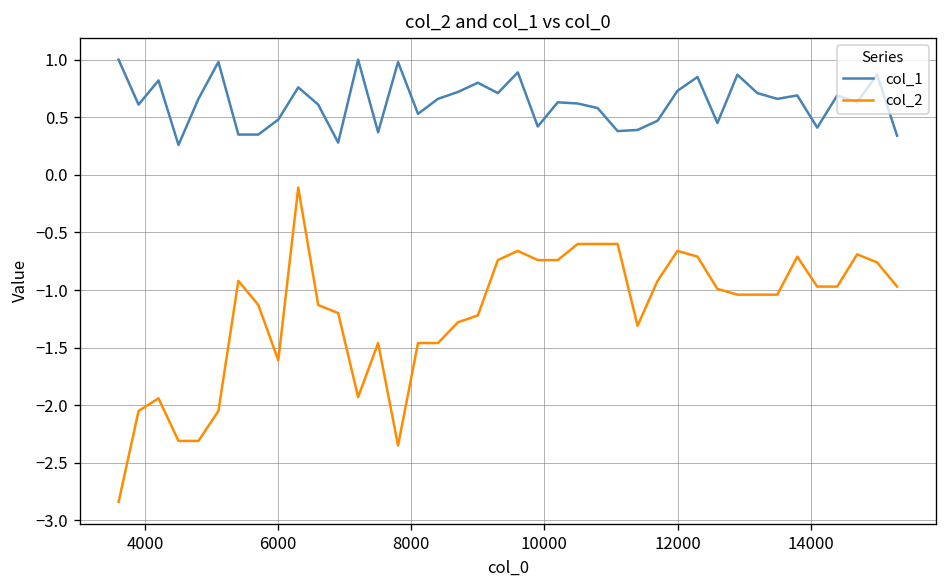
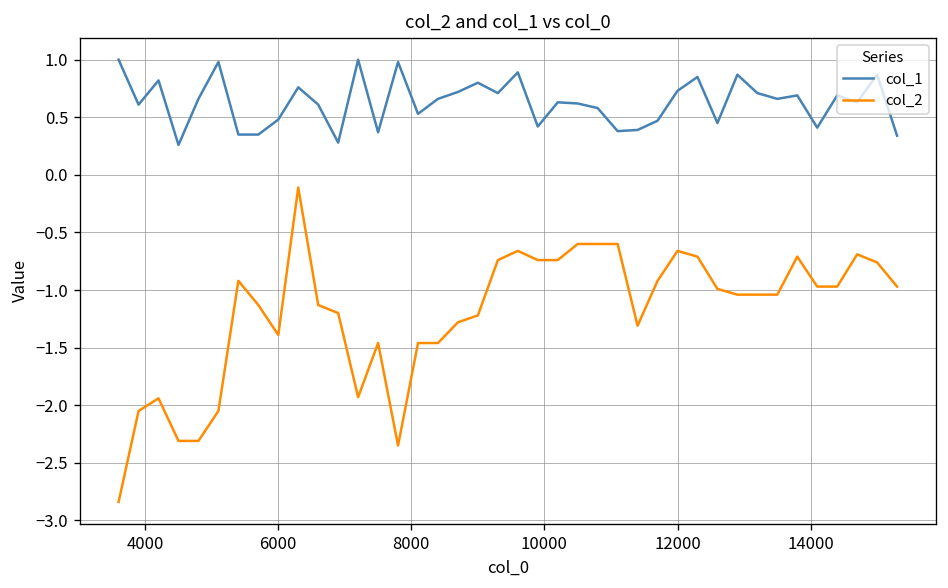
col_2, 6000: -1.6 -> -1.4
